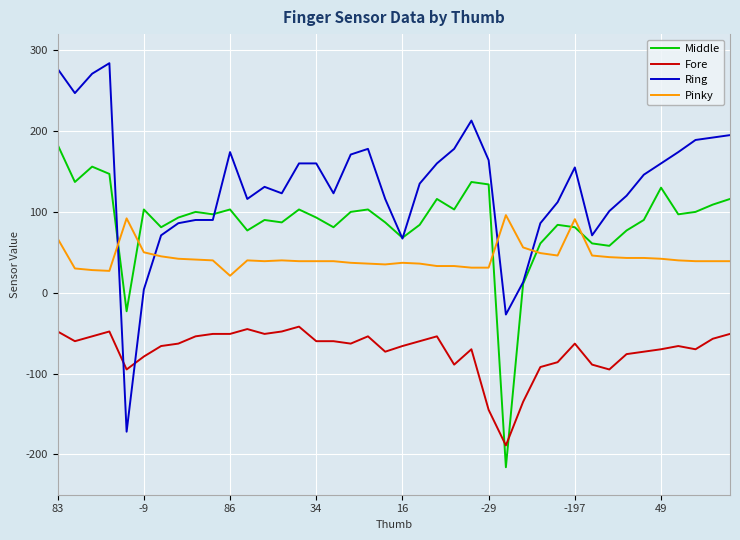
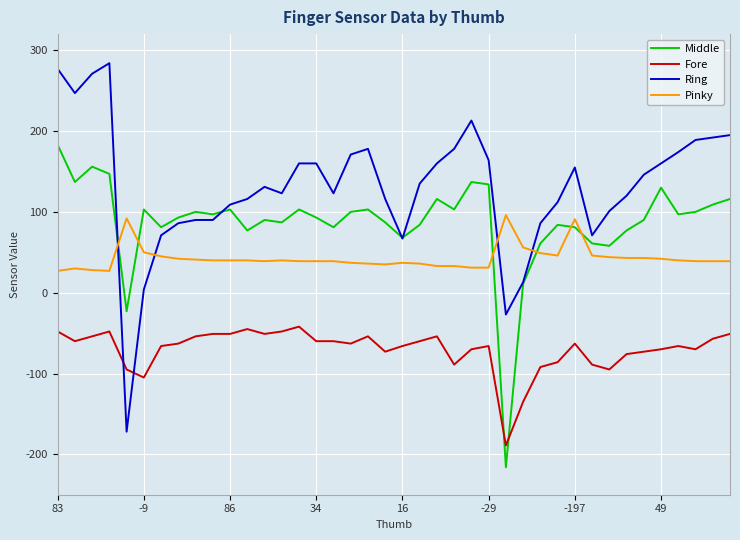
Pinky, 83: 70 -> 30
Fore, -9: -80 -> -110
Ring, 86: 170 -> 110
Pinky, 86: 20 -> 40
Fore, -29: -150 -> -70
